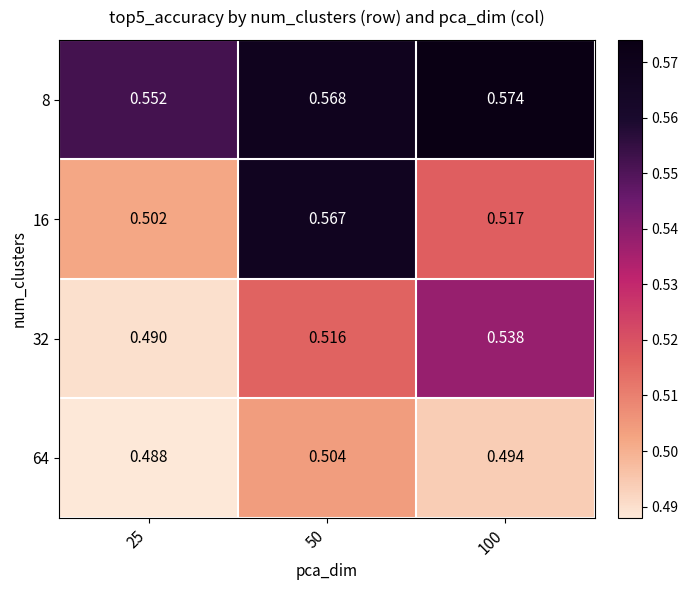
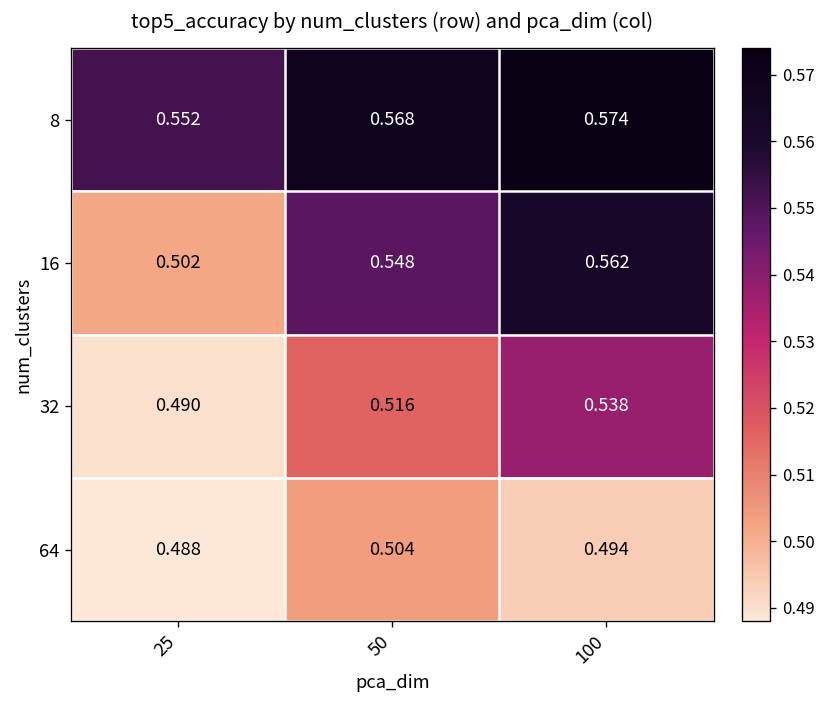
16, 50: 0.567 -> 0.548
16, 100: 0.517 -> 0.562
